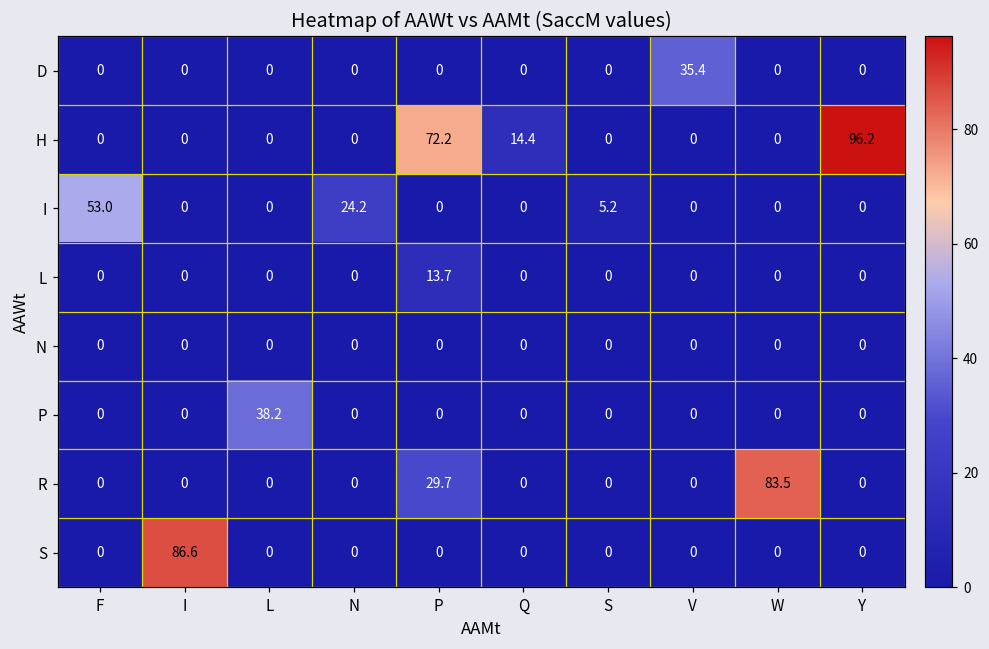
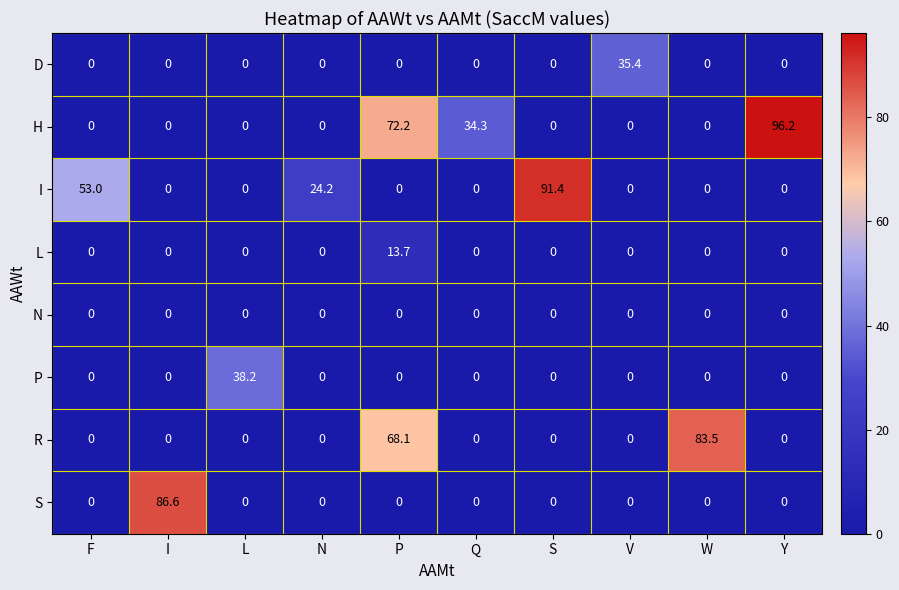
H, Q: 14.4 -> 34.3
I, S: 5.2 -> 91.4
R, P: 29.7 -> 68.1
